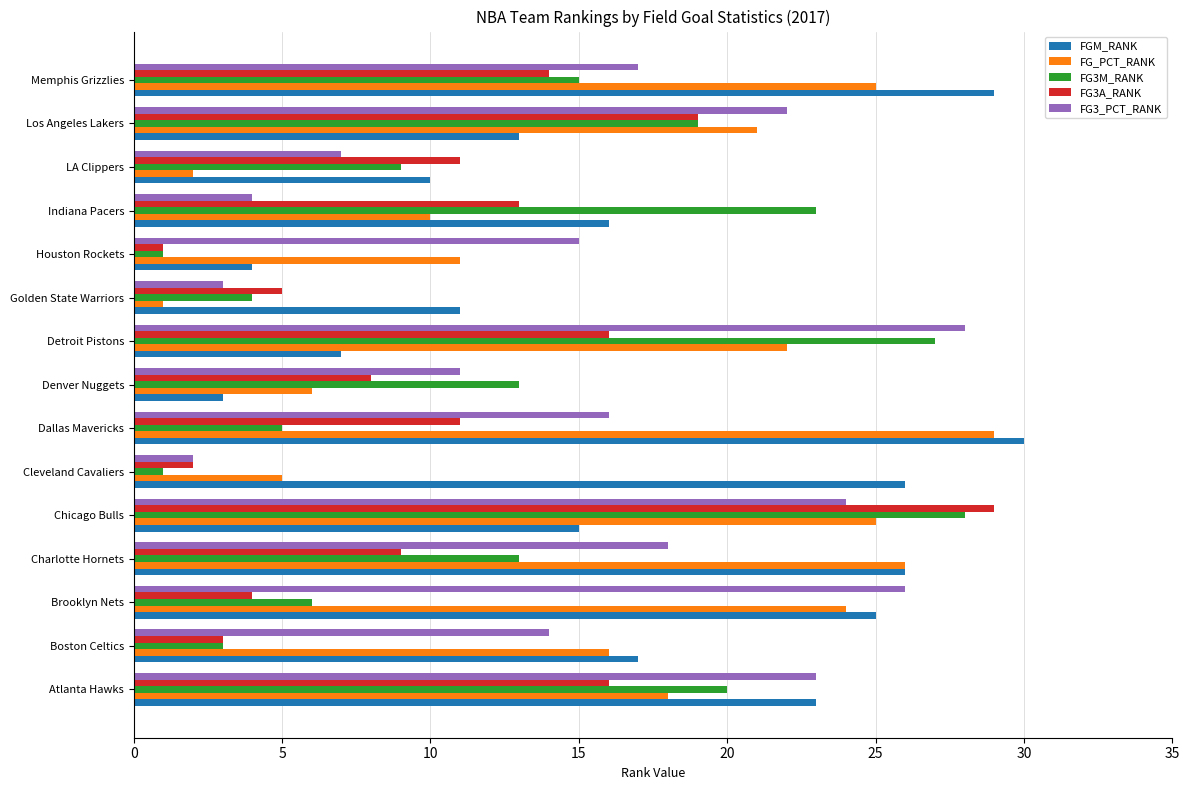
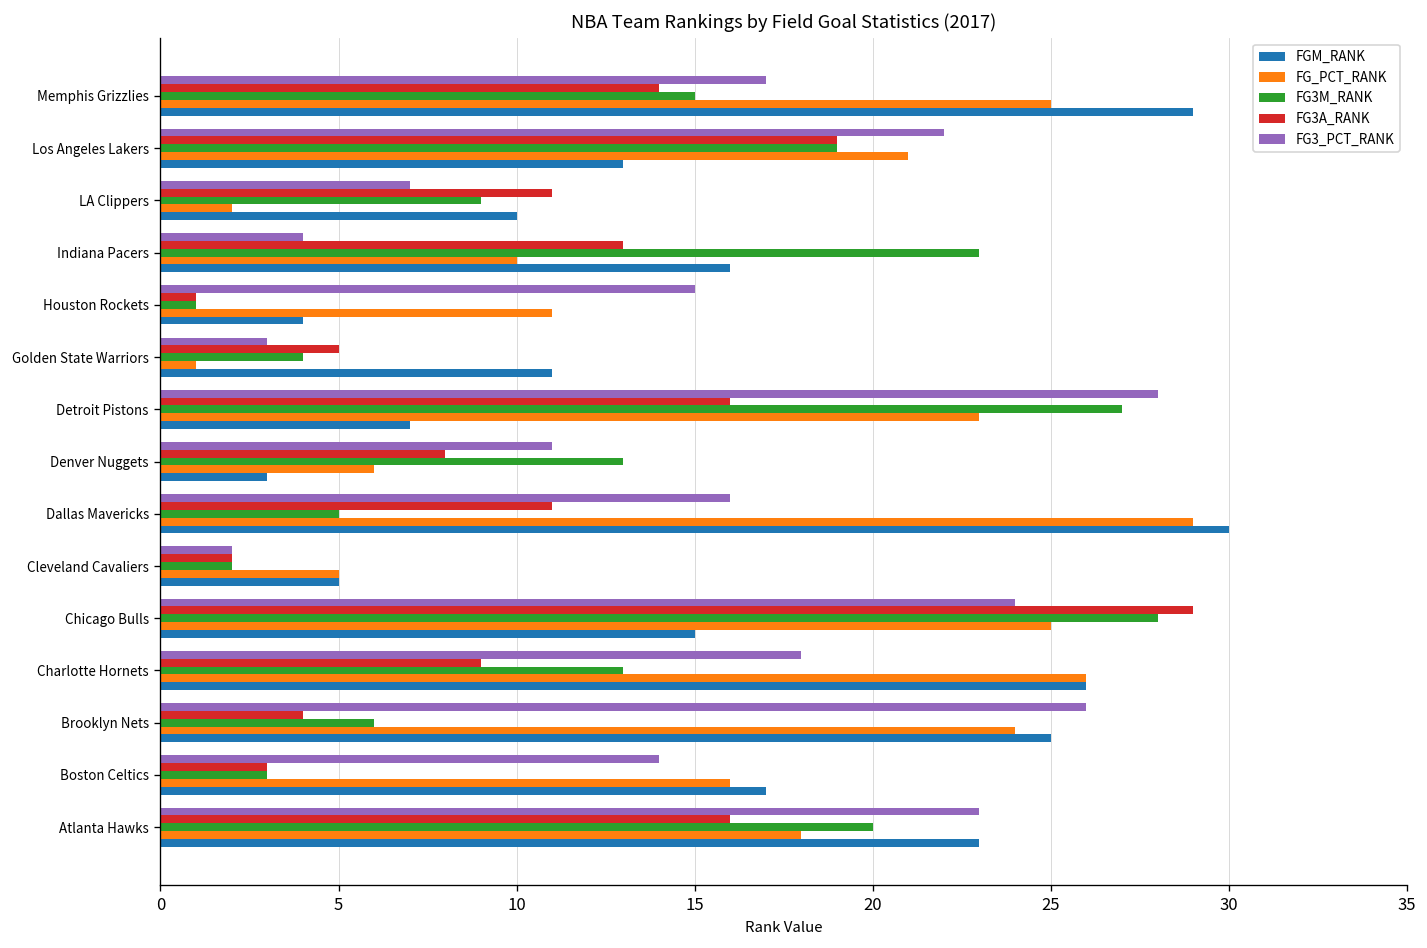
FG_PCT_RANK, Detroit Pistons: 22 -> 23
FG3M_RANK, Cleveland Cavaliers: 1 -> 2
FGM_RANK, Cleveland Cavaliers: 26 -> 5
